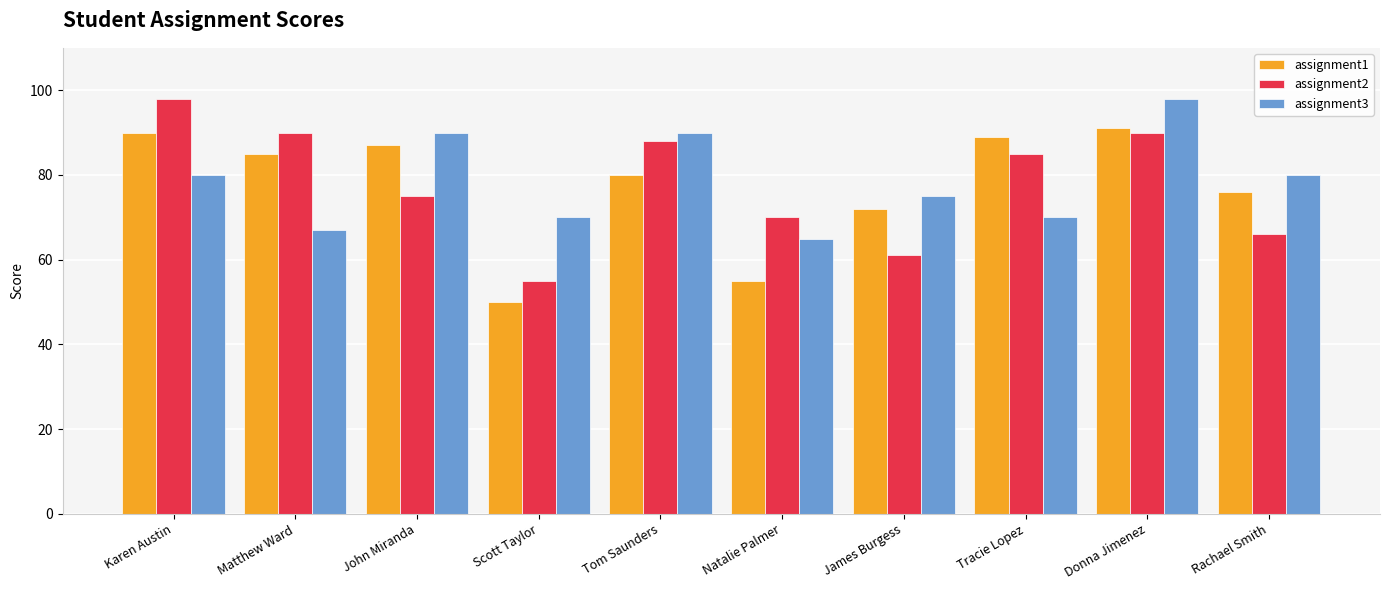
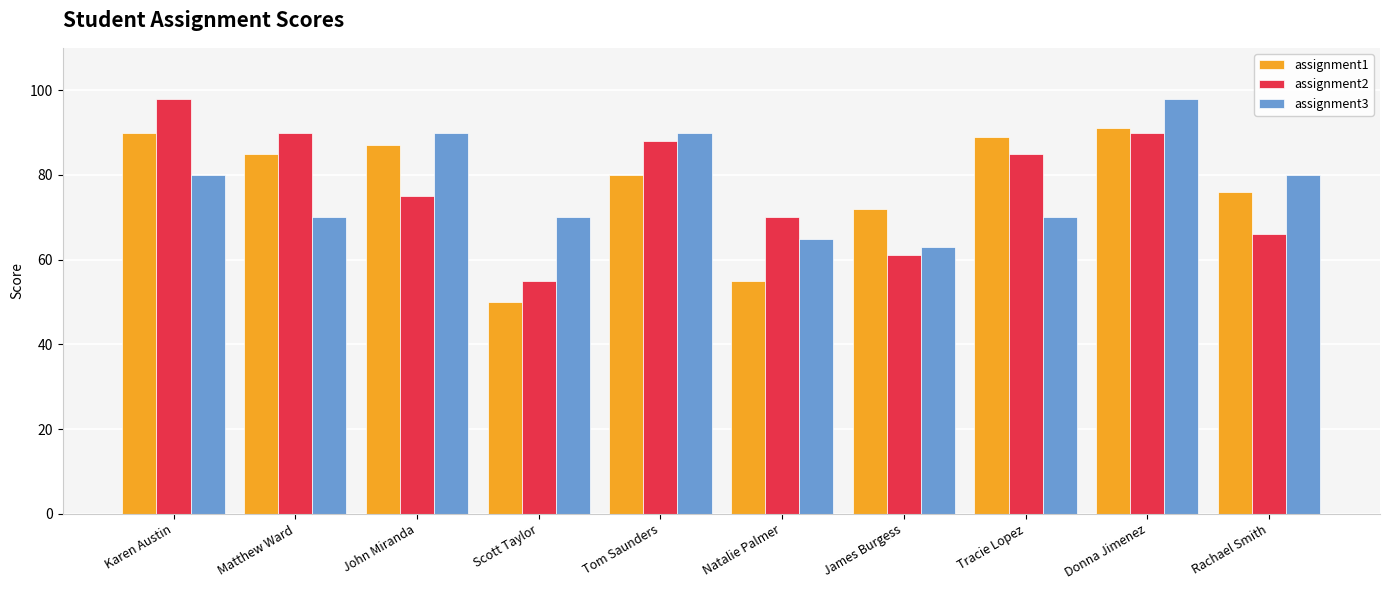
assignment3, Matthew Ward: 67 -> 70
assignment3, James Burgess: 75 -> 63
